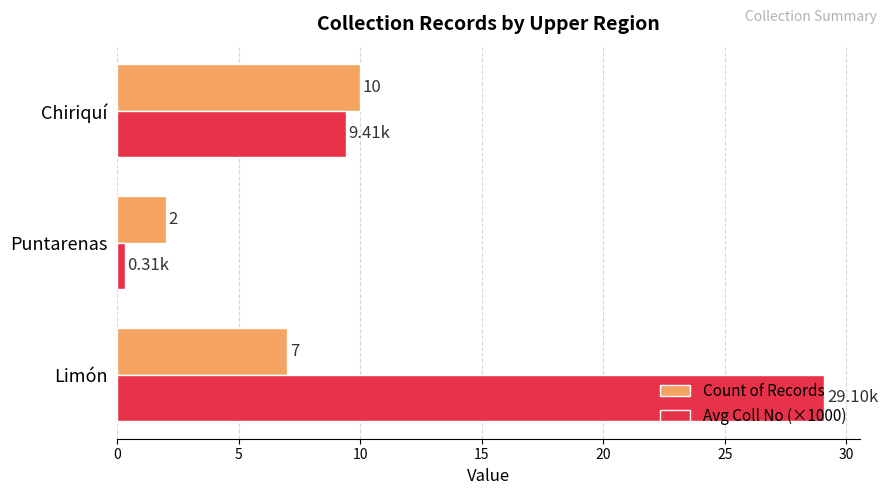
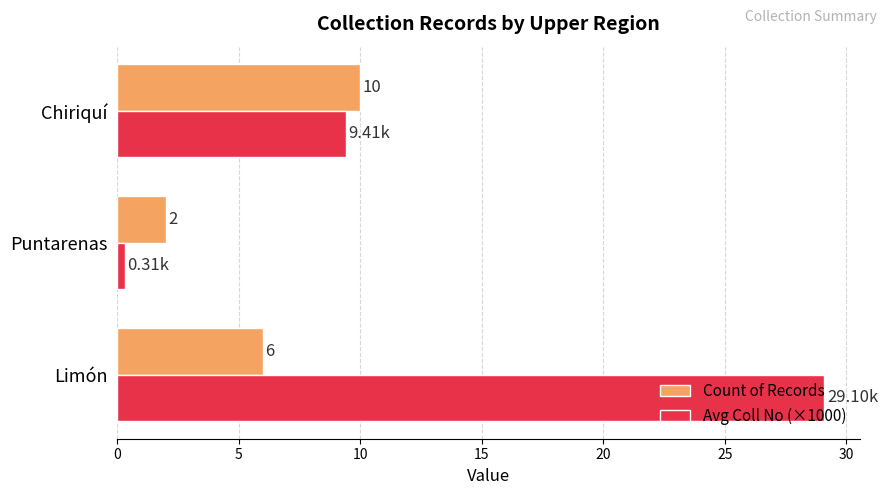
Count of Records, Limón: 7 -> 6
